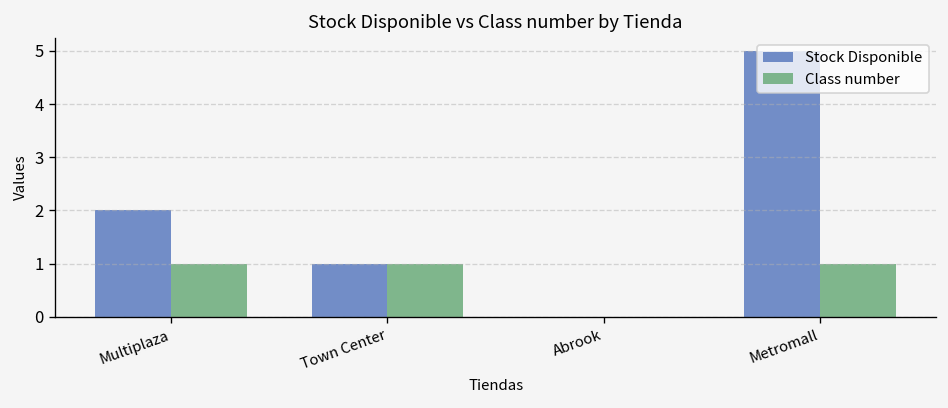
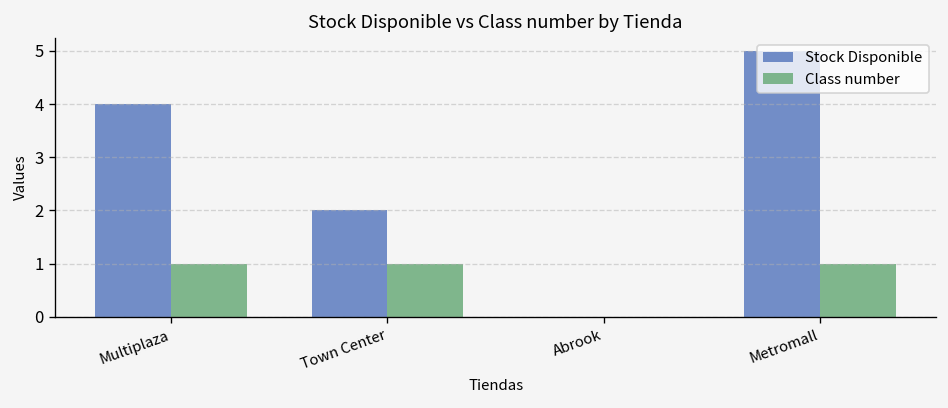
Stock Disponible, Multiplaza: 2 -> 4
Stock Disponible, Town Center: 1 -> 2
